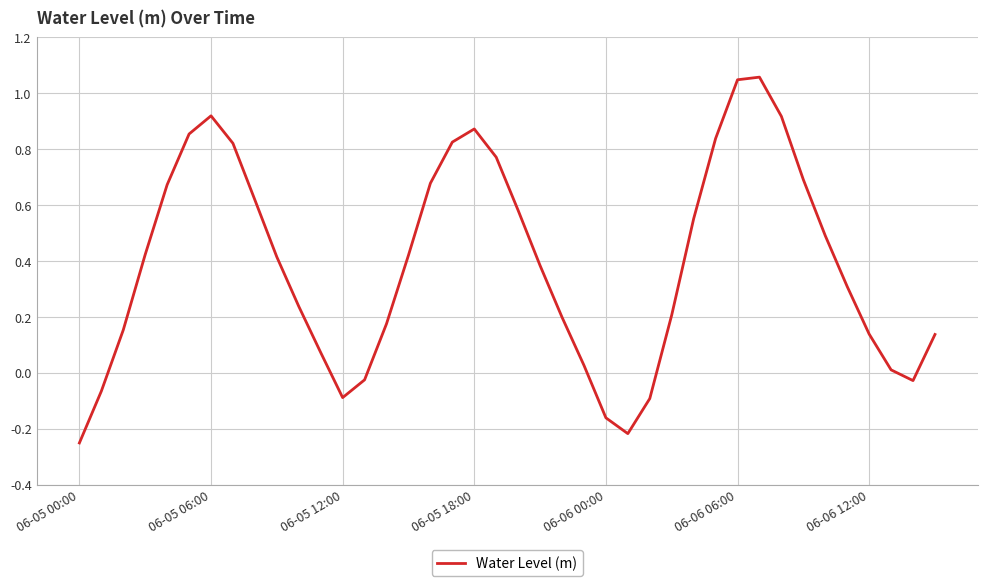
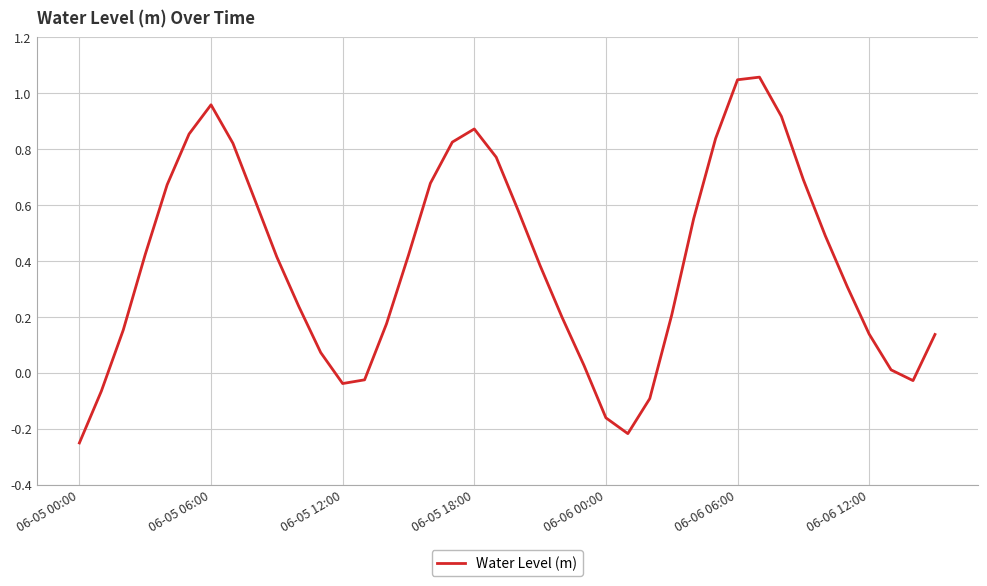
06-05 06:00: 0.92 -> 0.96
06-05 12:00: -0.09 -> -0.04
